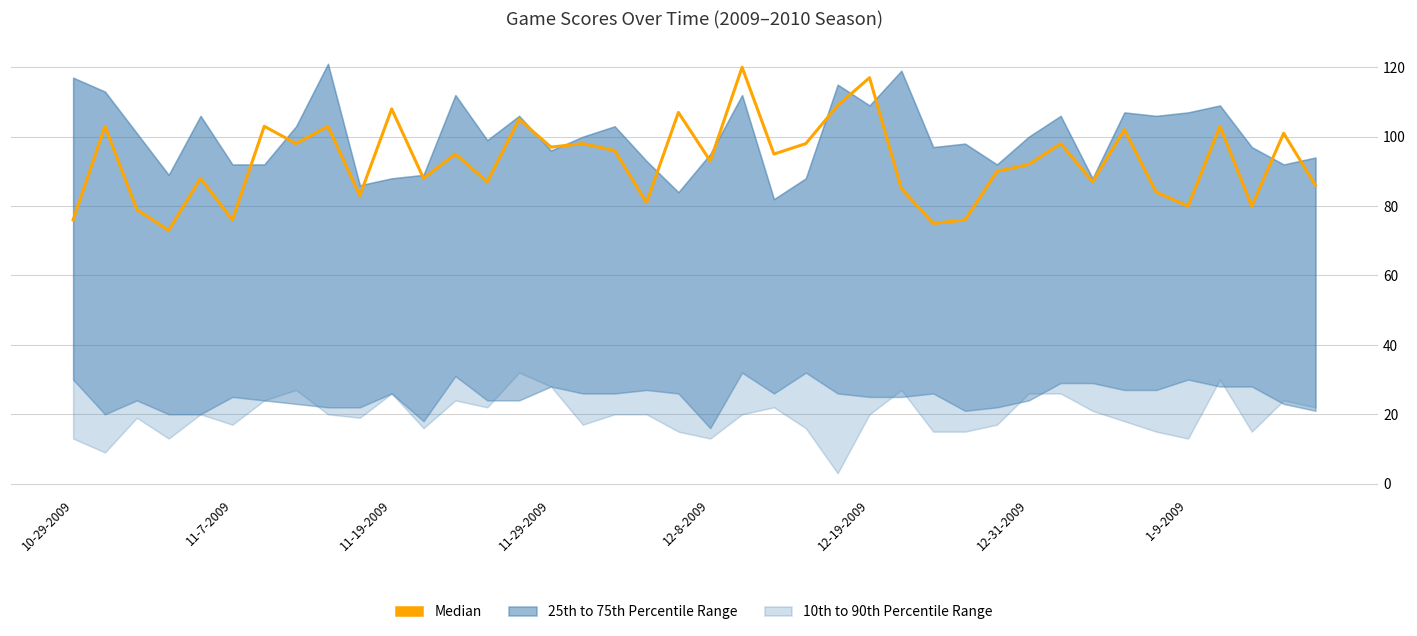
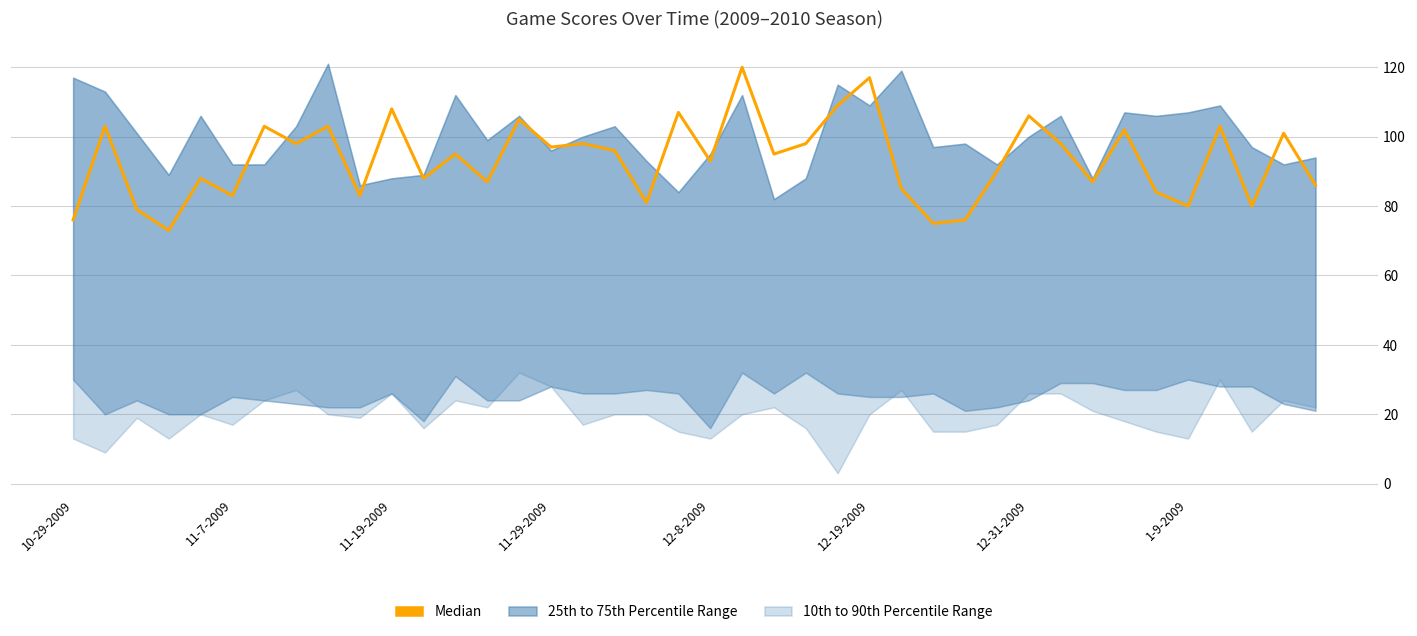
Median, 11-7-2009: 76 -> 83
Median, 12-31-2009: 92 -> 106
